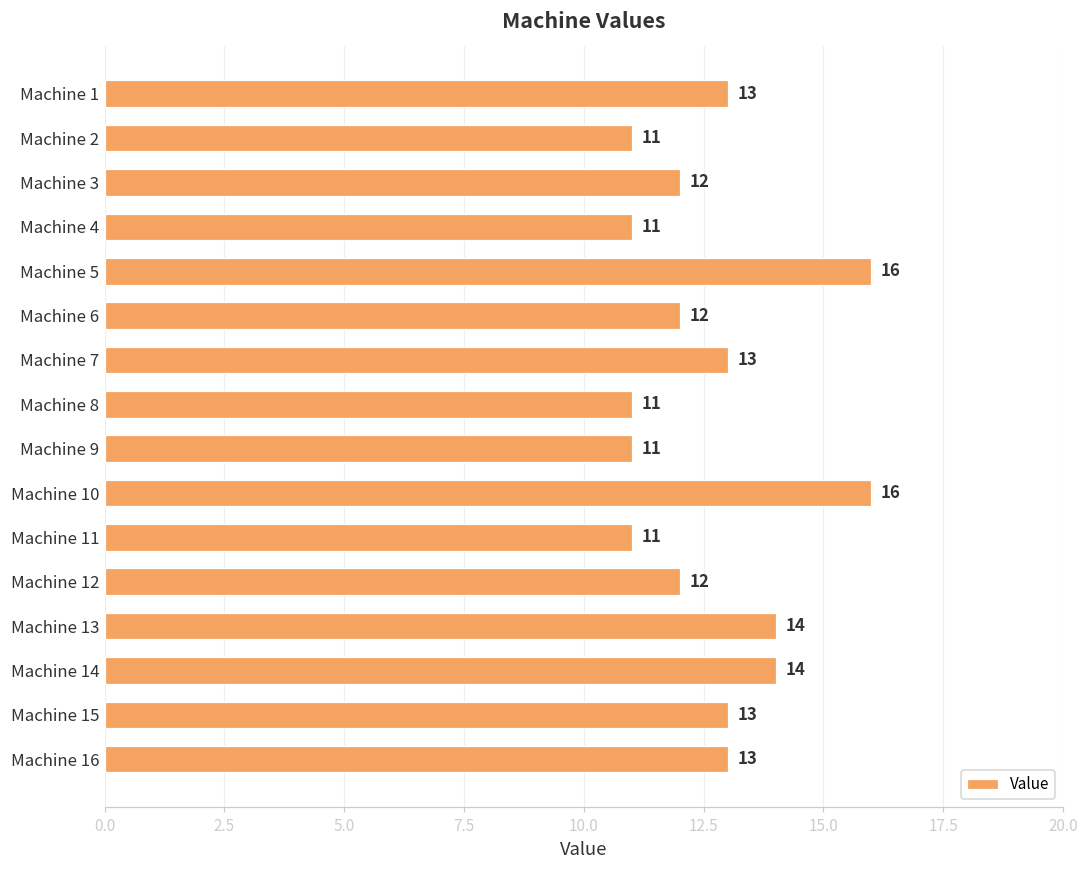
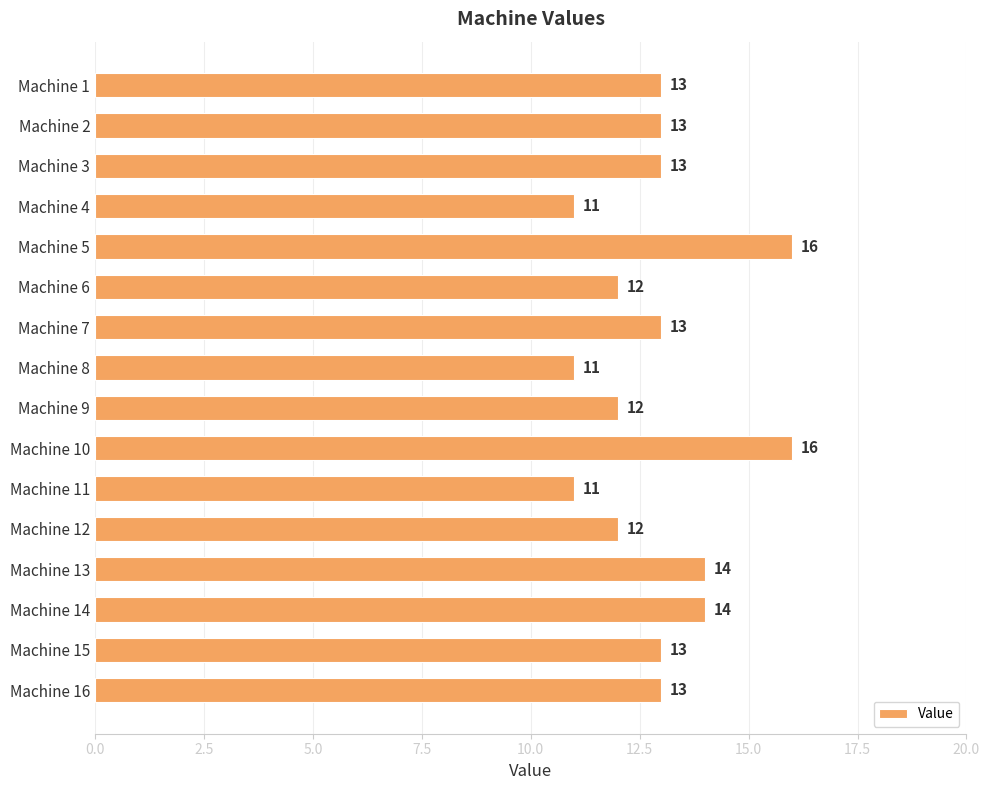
Machine 2: 11 -> 13
Machine 3: 12 -> 13
Machine 9: 11 -> 12
